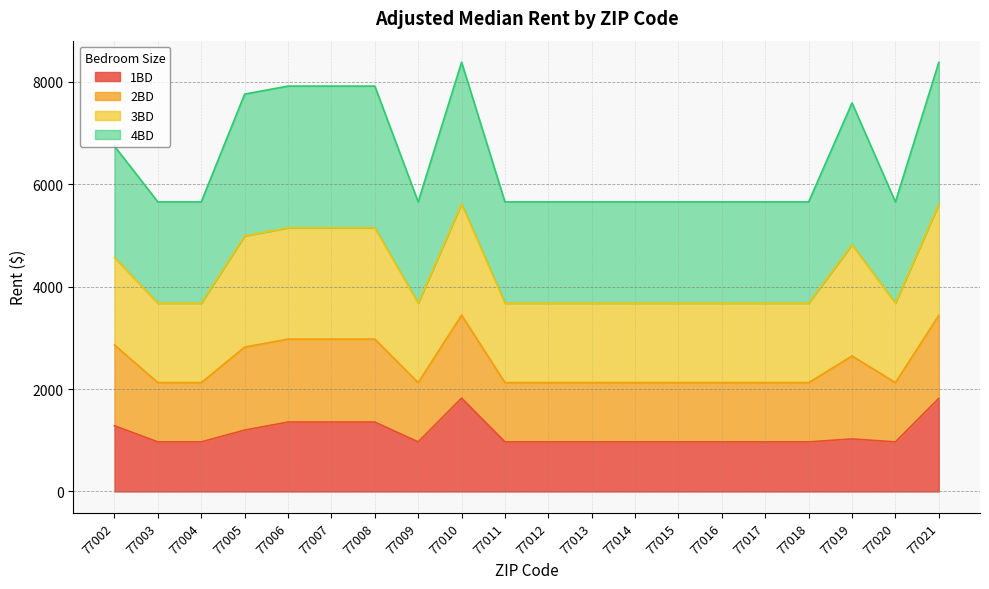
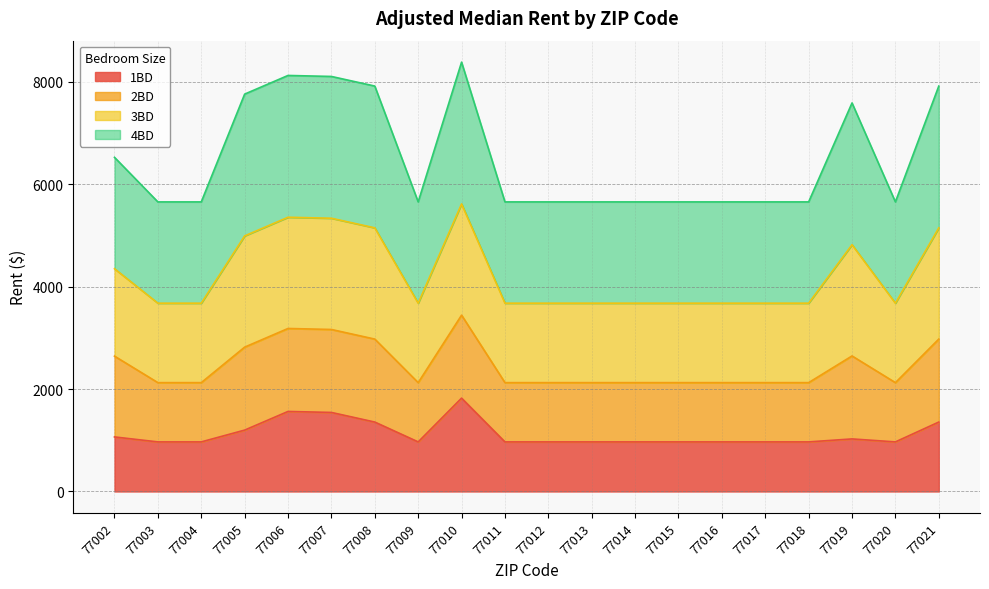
1BD, 77002: 1300 -> 1100
1BD, 77006: 1400 -> 1600
1BD, 77007: 1400 -> 1500
1BD, 77021: 1800 -> 1400
